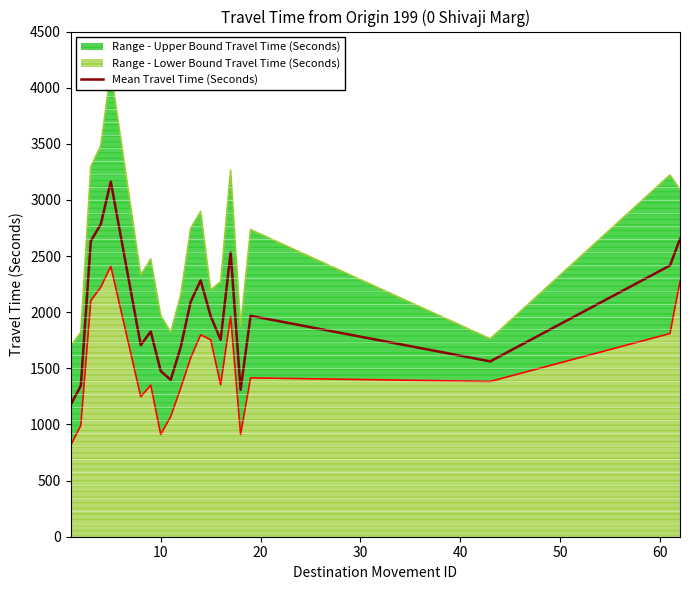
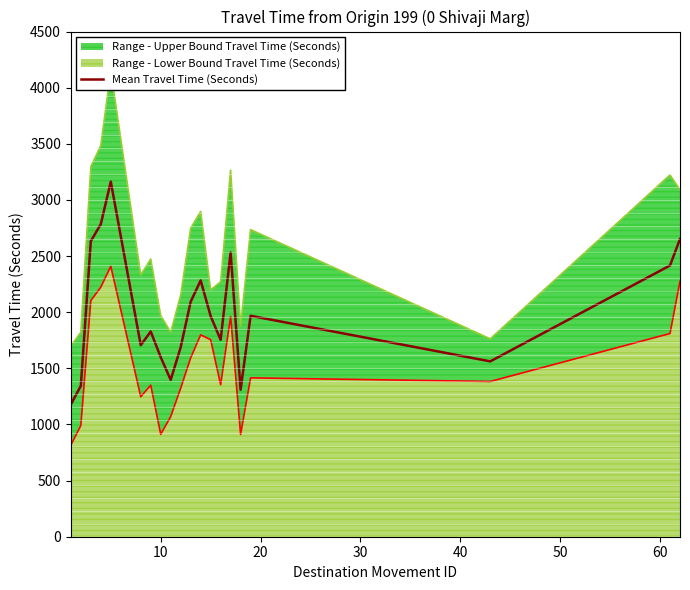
Mean Travel Time (Seconds), 10: 1480 -> 1600
